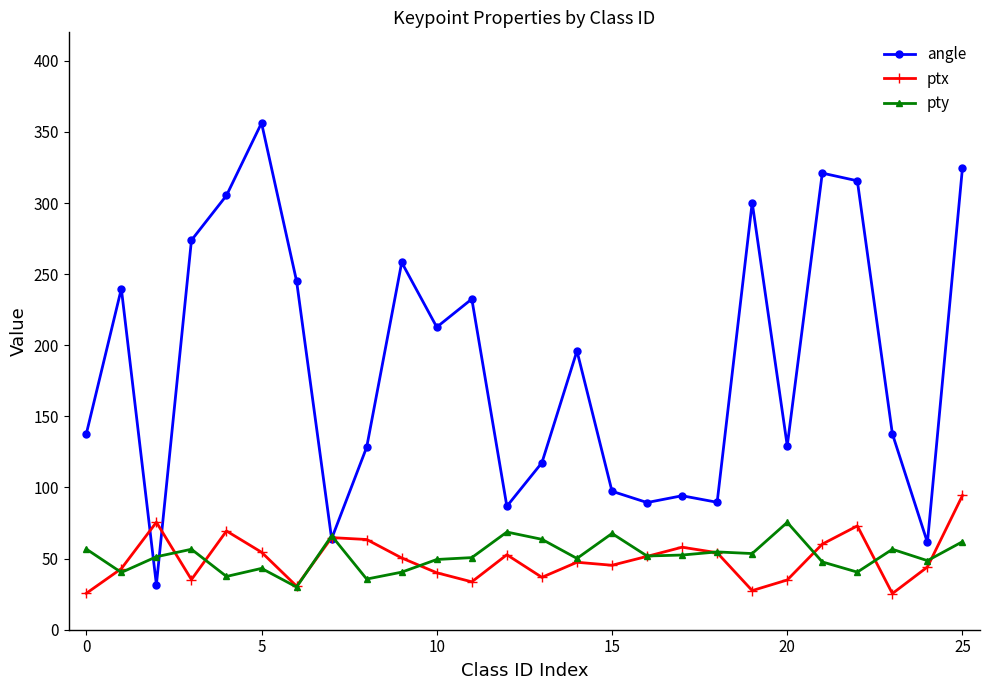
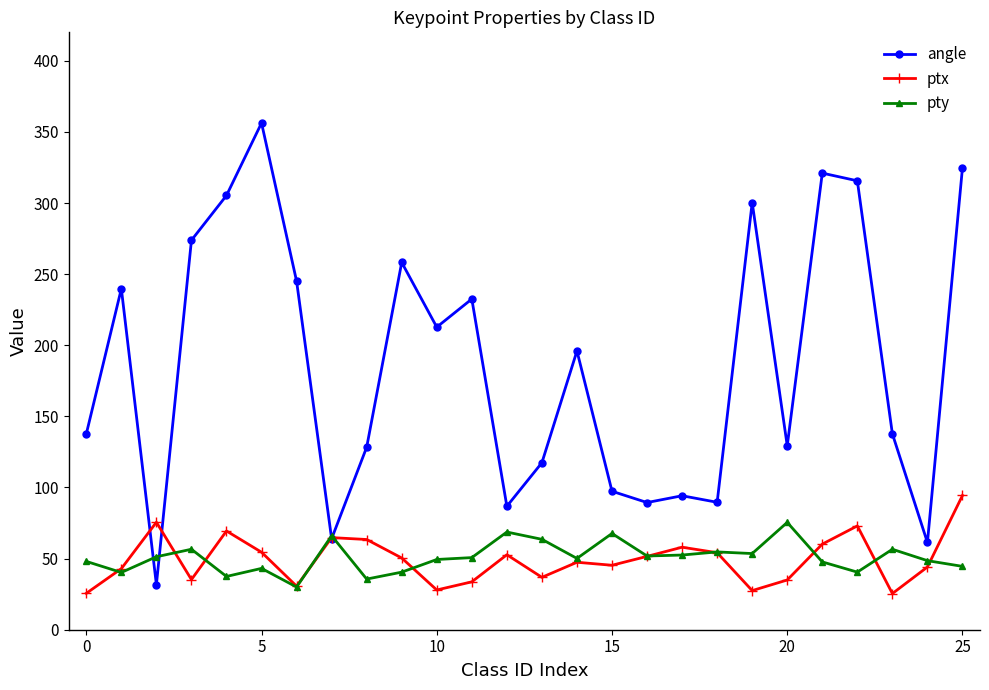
pty, 0: 57 -> 48
ptx, 10: 40 -> 28
pty, 25: 62 -> 45
